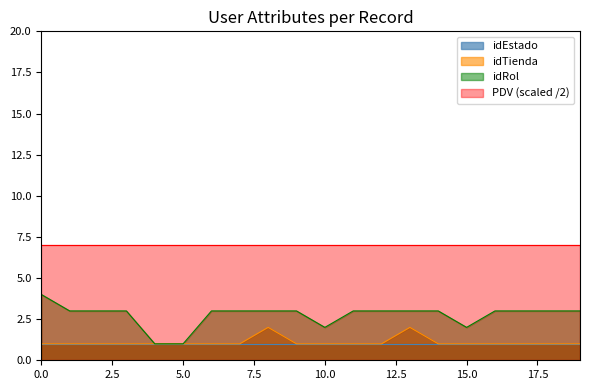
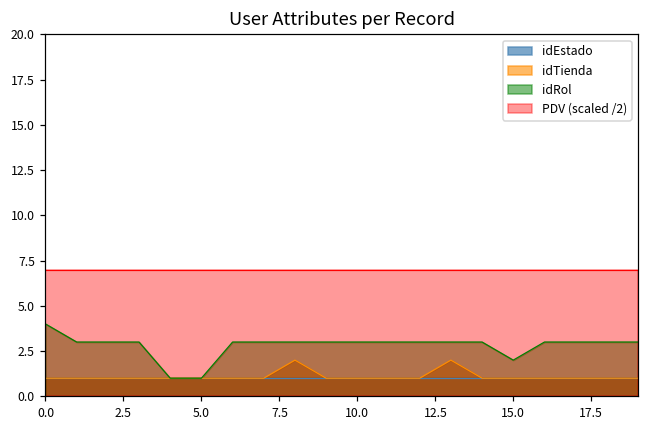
idRol, 10.0: 2 -> 3
